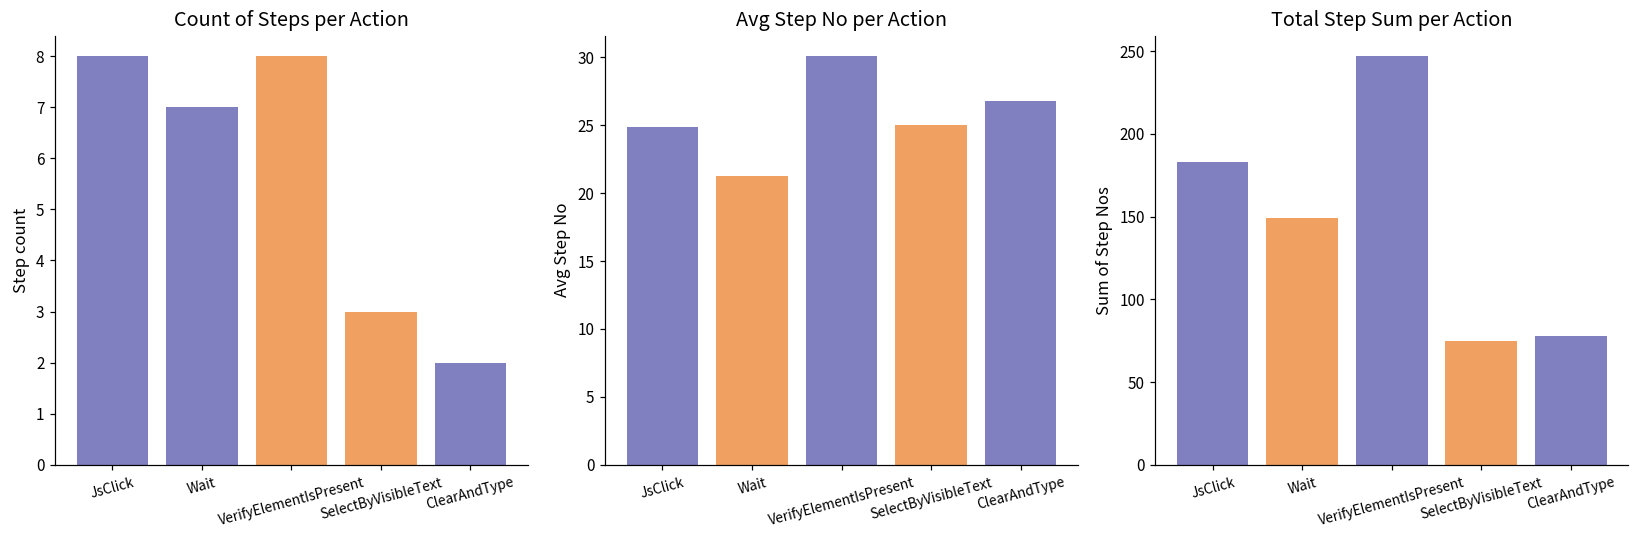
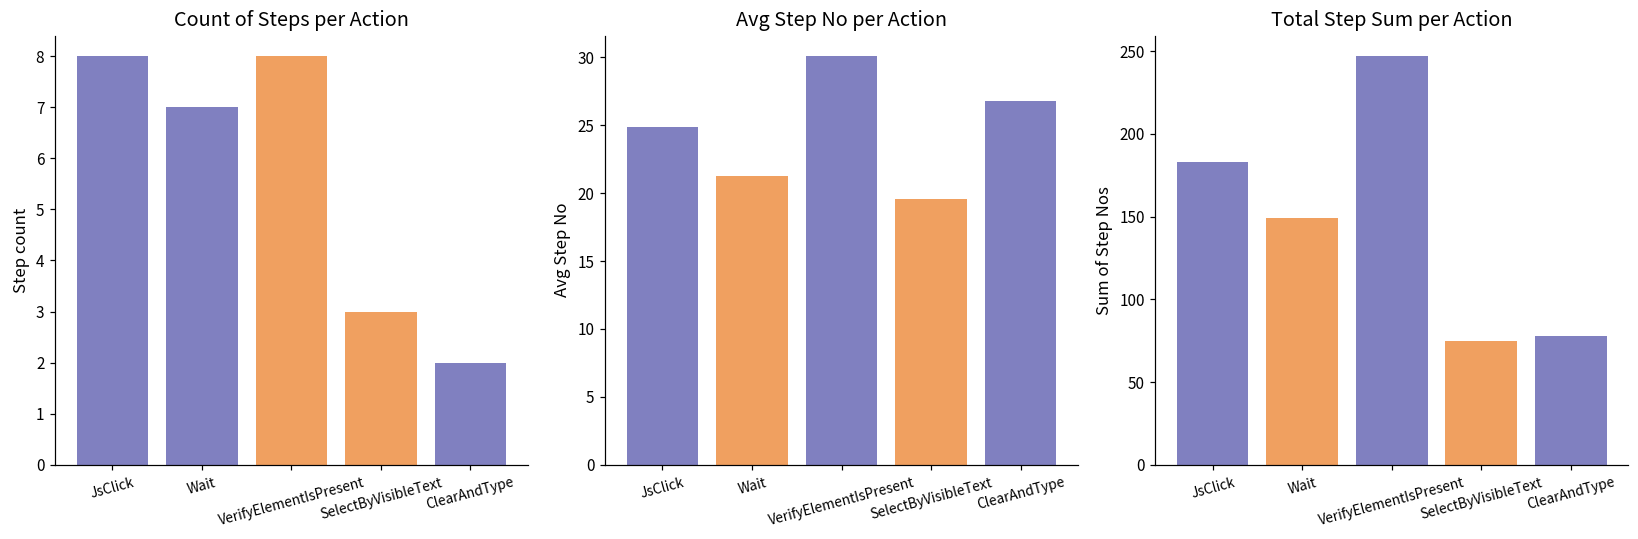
Avg Step No per Action, SelectByVisibleText: 25.0 -> 19.6
